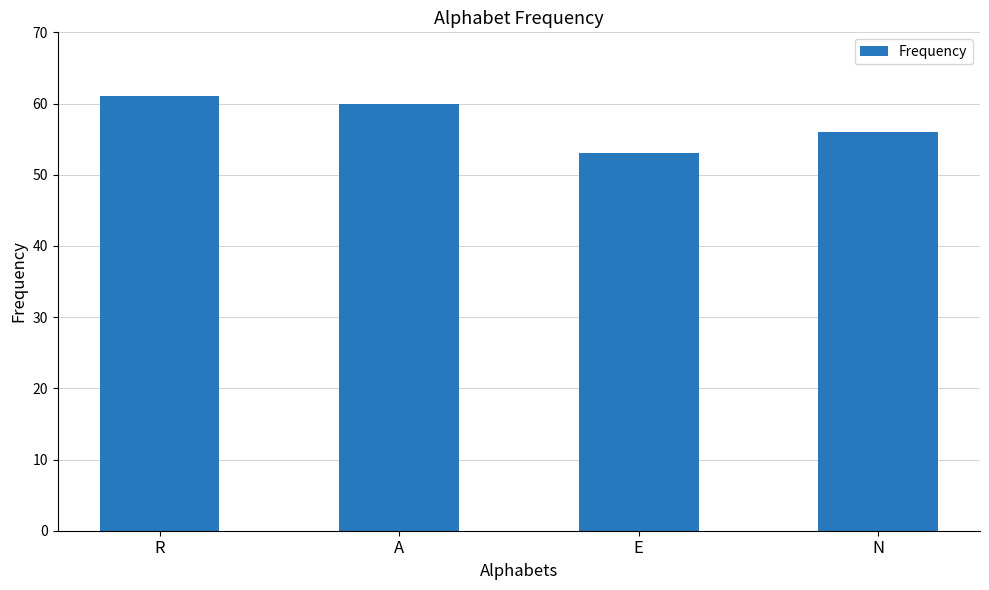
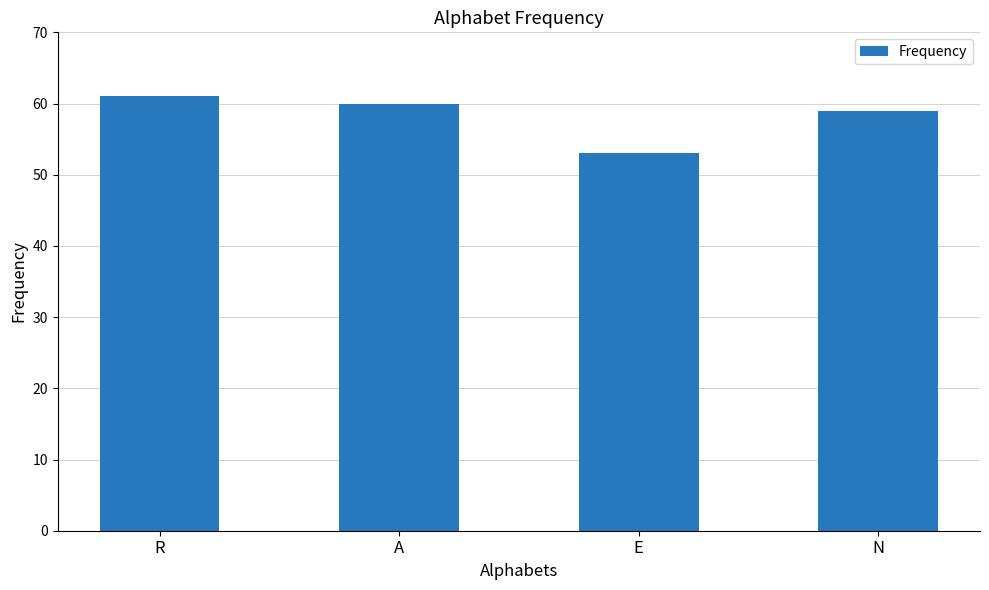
N: 56 -> 59
